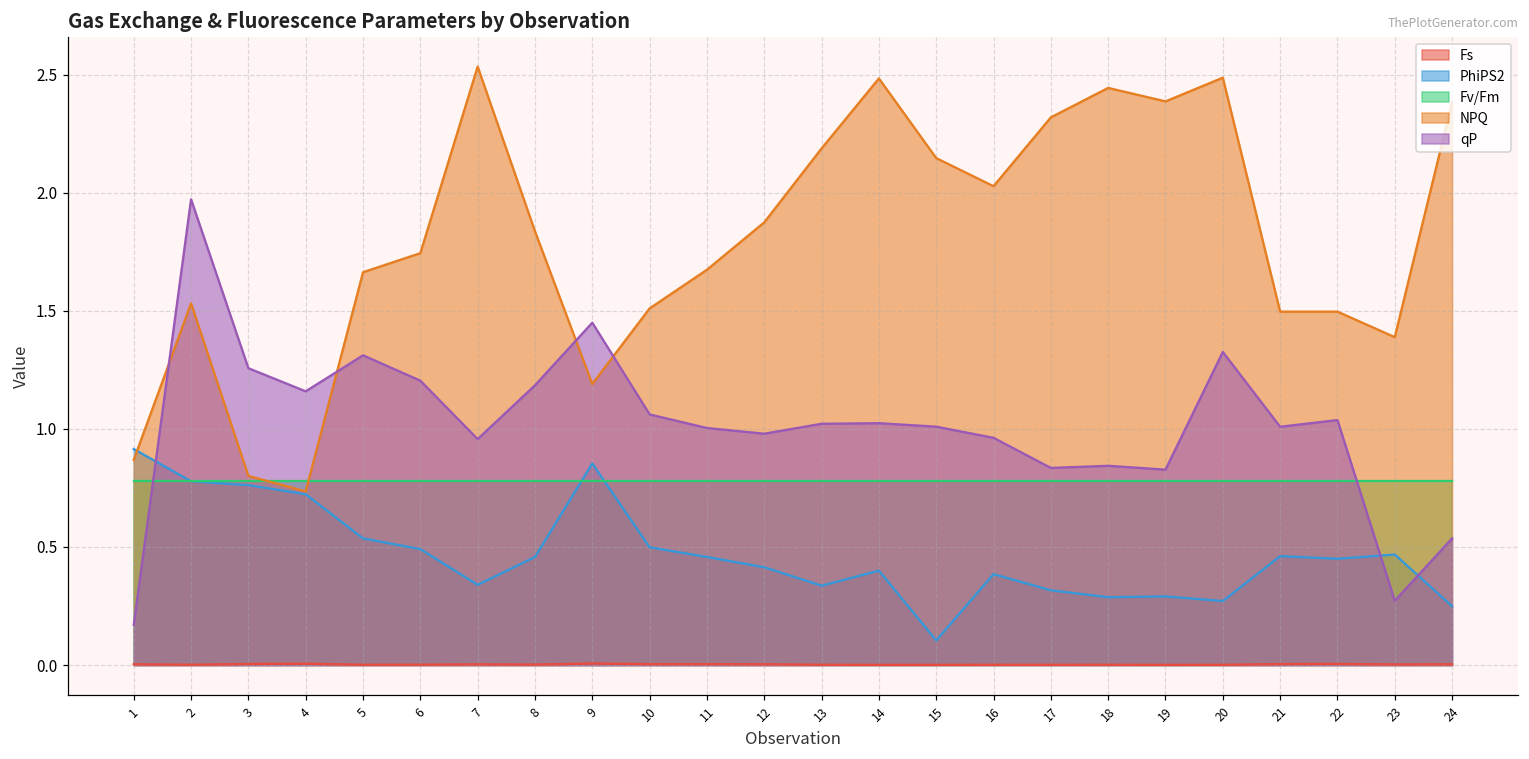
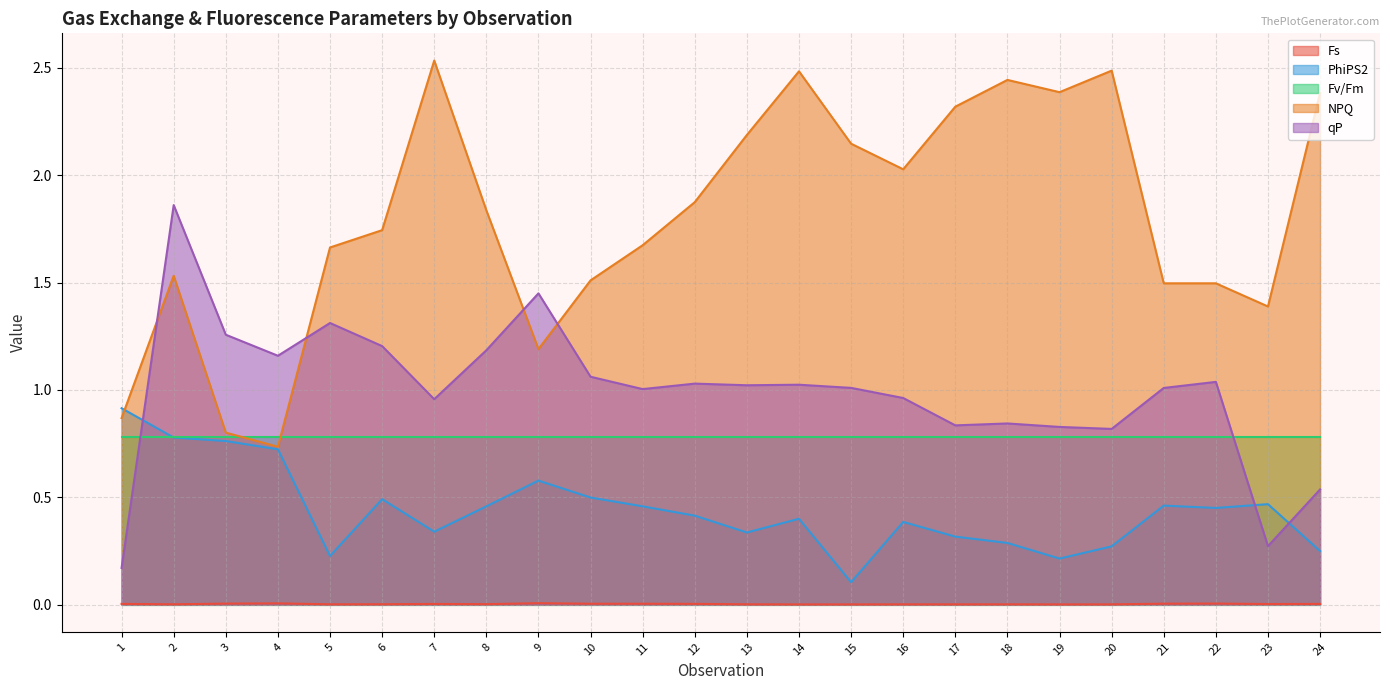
qP, 2: 1.97 -> 1.86
PhiPS2, 5: 0.54 -> 0.23
PhiPS2, 9: 0.85 -> 0.58
qP, 12: 0.98 -> 1.03
PhiPS2, 19: 0.29 -> 0.21
qP, 20: 1.33 -> 0.82
